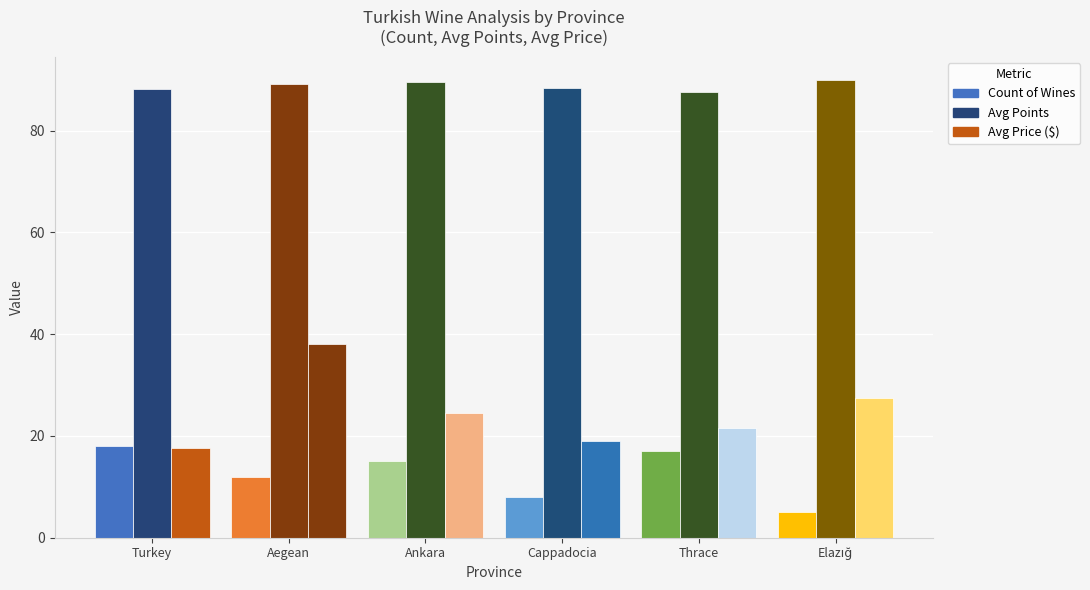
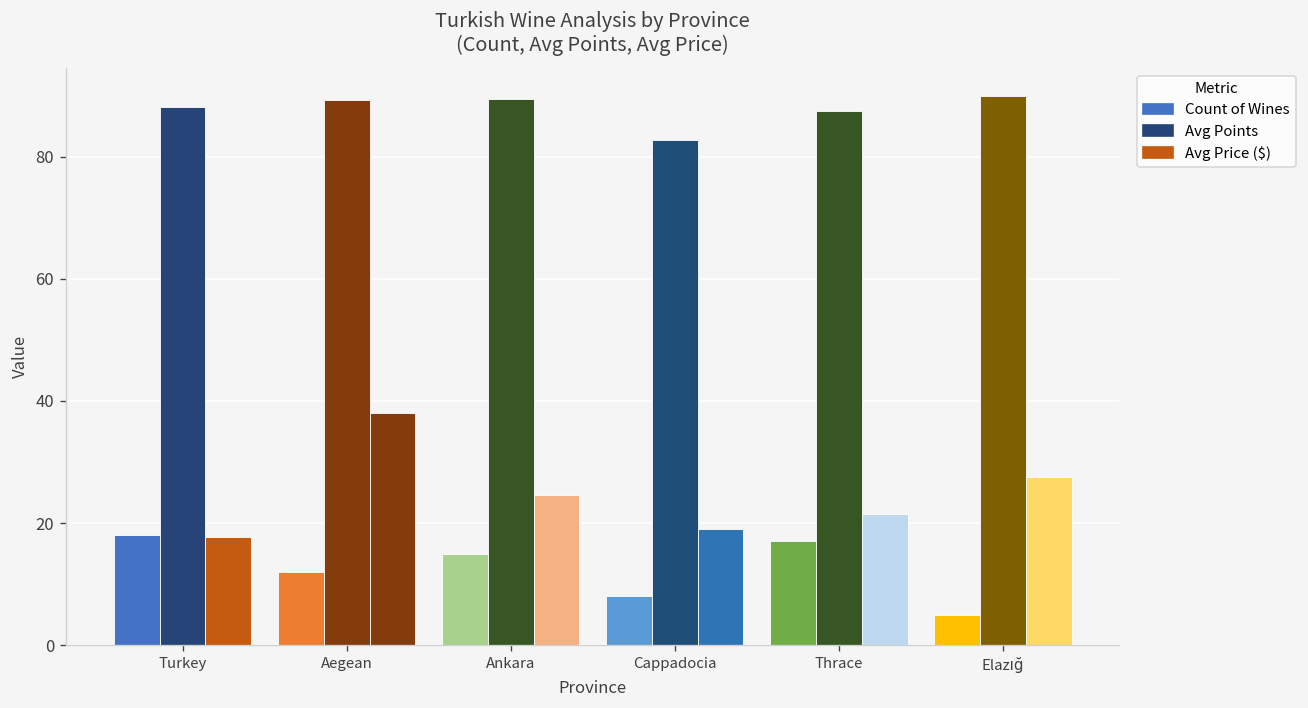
Avg Points, Cappadocia: 88 -> 83
